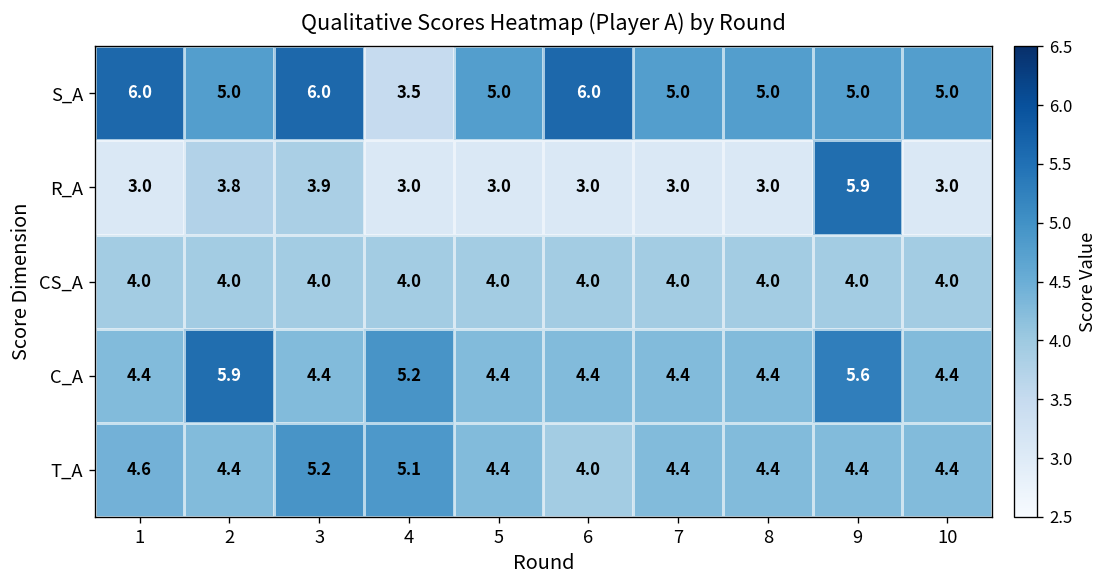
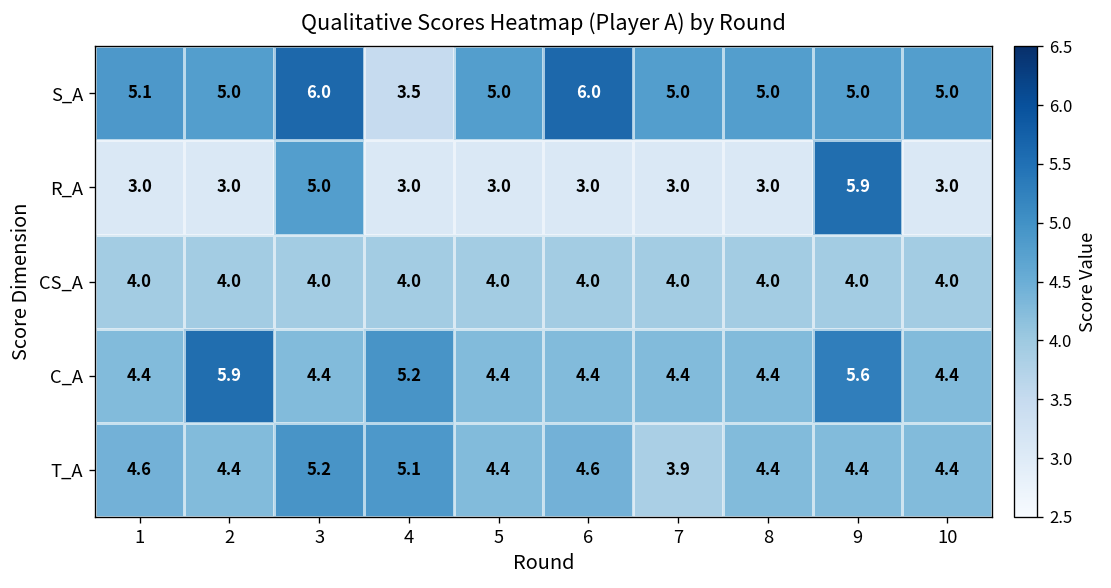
S_A, 1: 6.0 -> 5.1
R_A, 2: 3.8 -> 3.0
R_A, 3: 3.9 -> 5.0
T_A, 6: 4.0 -> 4.6
T_A, 7: 4.4 -> 3.9
